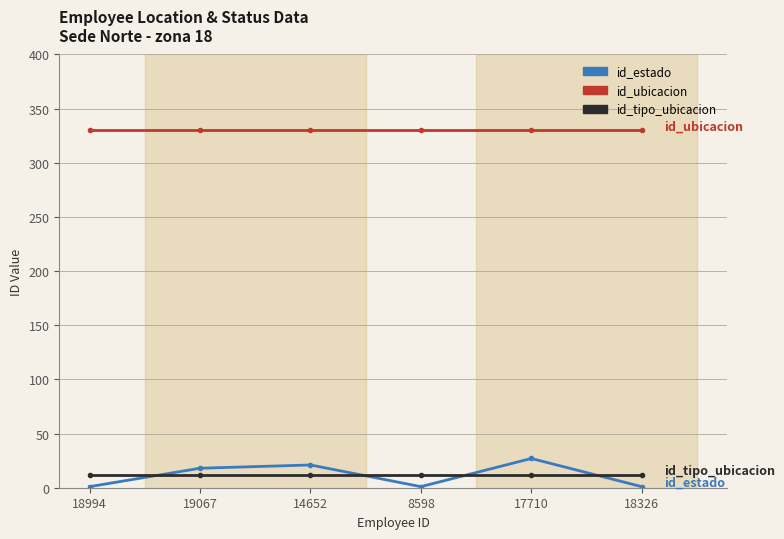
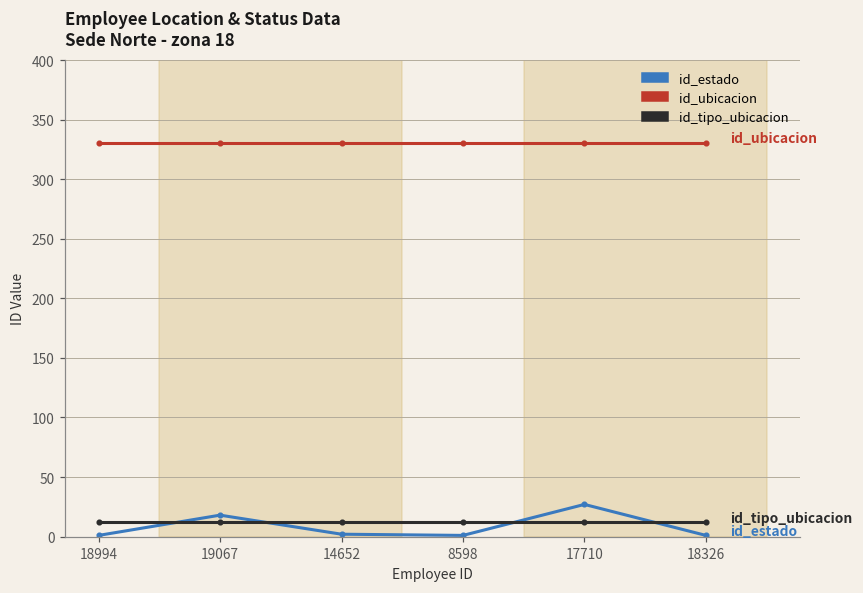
id_estado, 14652: 21 -> 2
